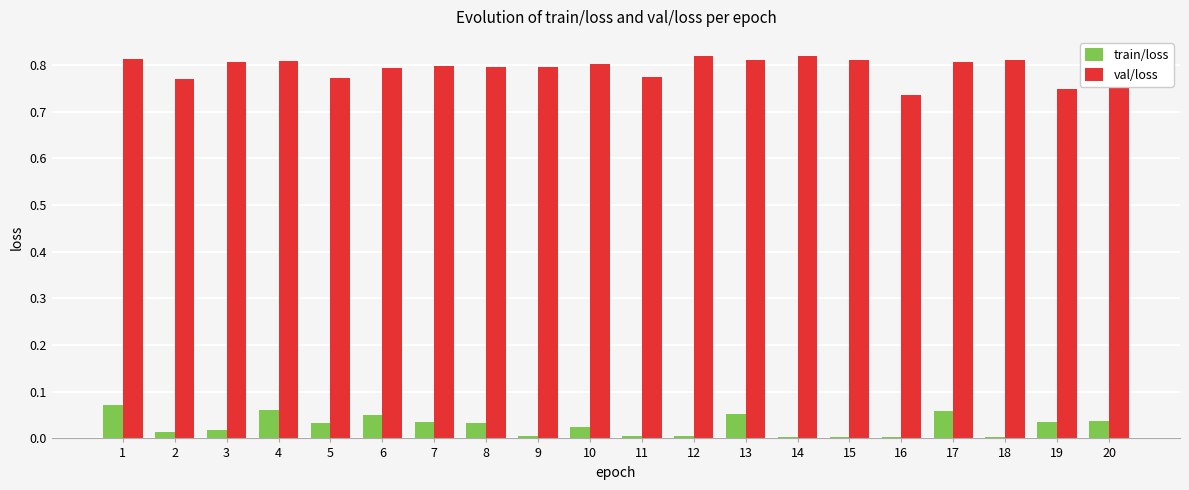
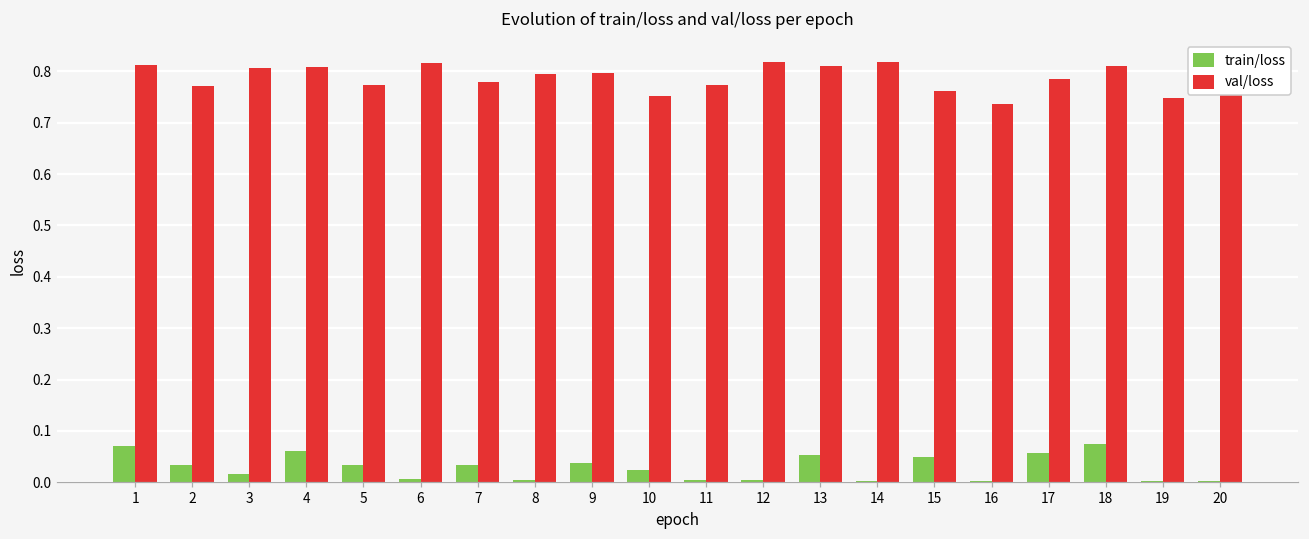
train/loss, 2: 0.01 -> 0.03
train/loss, 6: 0.05 -> 0.01
val/loss, 6: 0.79 -> 0.82
val/loss, 7: 0.80 -> 0.78
train/loss, 8: 0.03 -> 0.00
train/loss, 9: 0.01 -> 0.04
val/loss, 10: 0.80 -> 0.75
train/loss, 15: 0.00 -> 0.05
val/loss, 15: 0.81 -> 0.76
val/loss, 17: 0.81 -> 0.79
train/loss, 18: 0.00 -> 0.07
train/loss, 19: 0.04 -> 0.00
train/loss, 20: 0.04 -> 0.00
